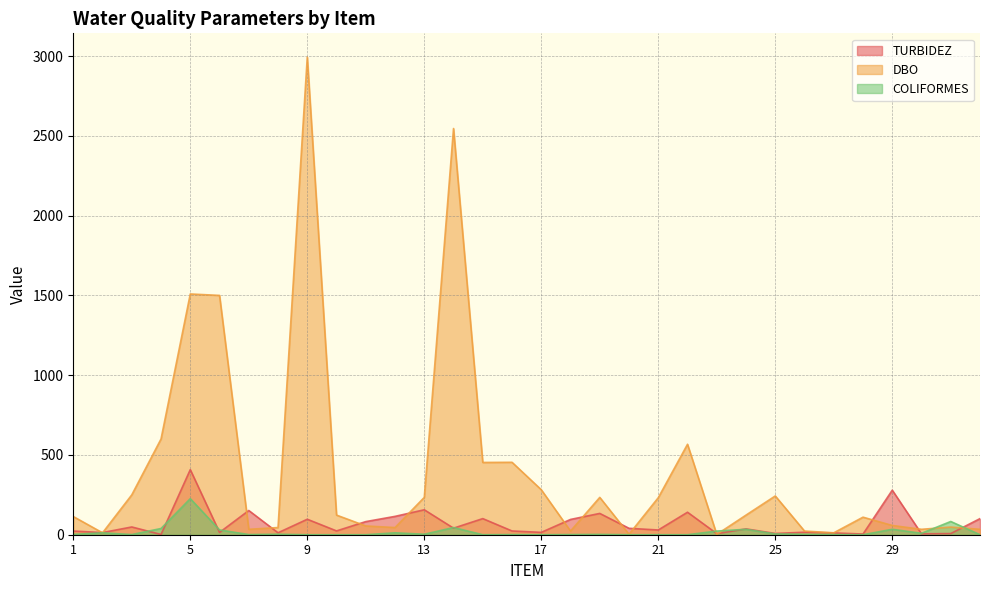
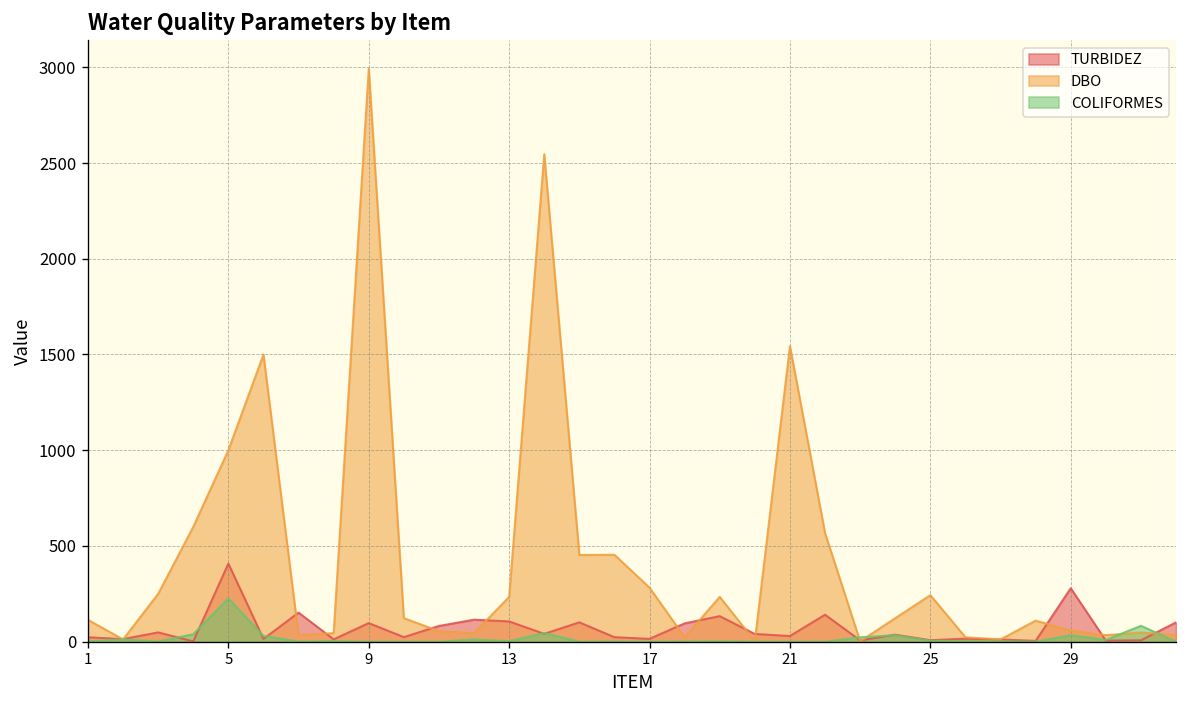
DBO, 5: 1510 -> 1000
TURBIDEZ, 13: 160 -> 110
DBO, 21: 230 -> 1540
